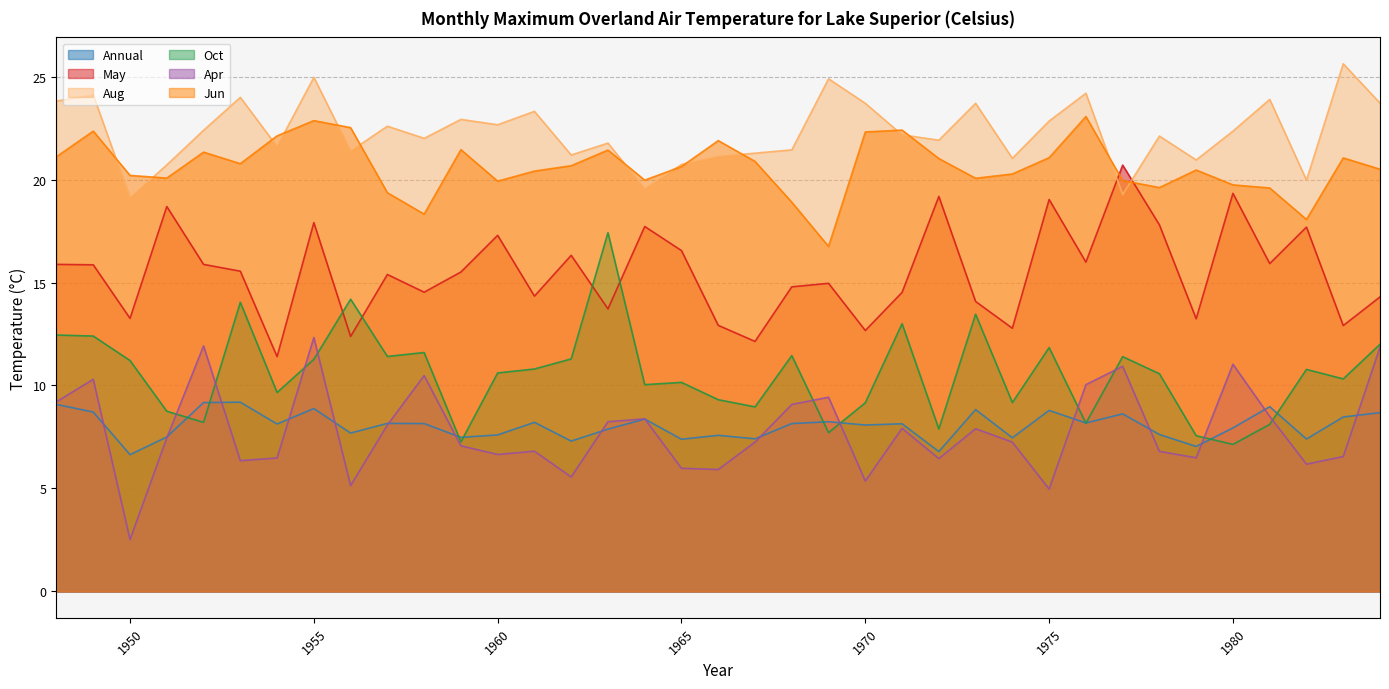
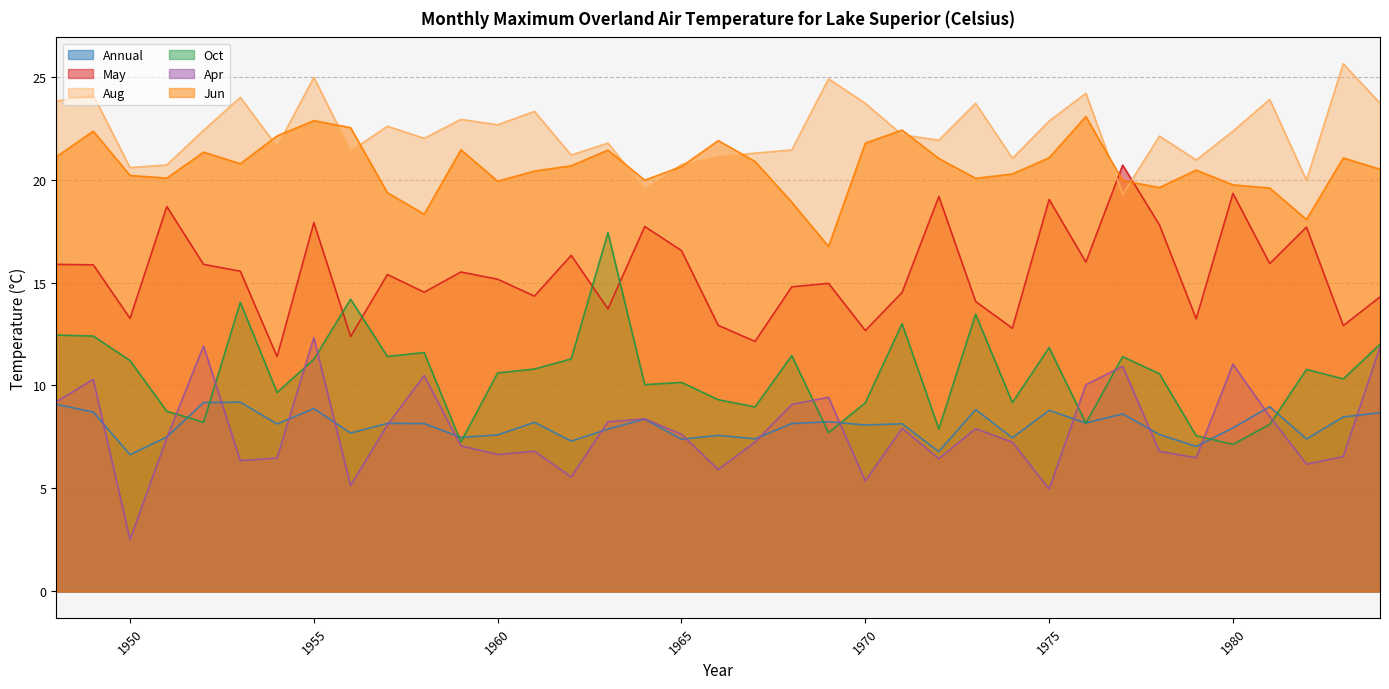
Aug, 1950: 19.1 -> 20.6
May, 1960: 17.3 -> 15.2
Apr, 1965: 6.0 -> 7.6
Jun, 1970: 22.3 -> 21.8
